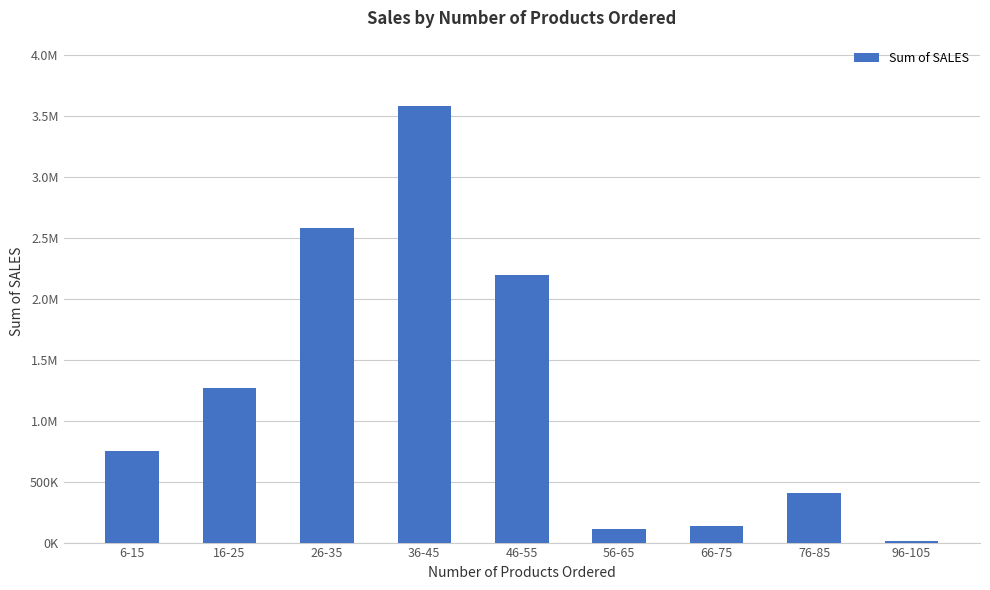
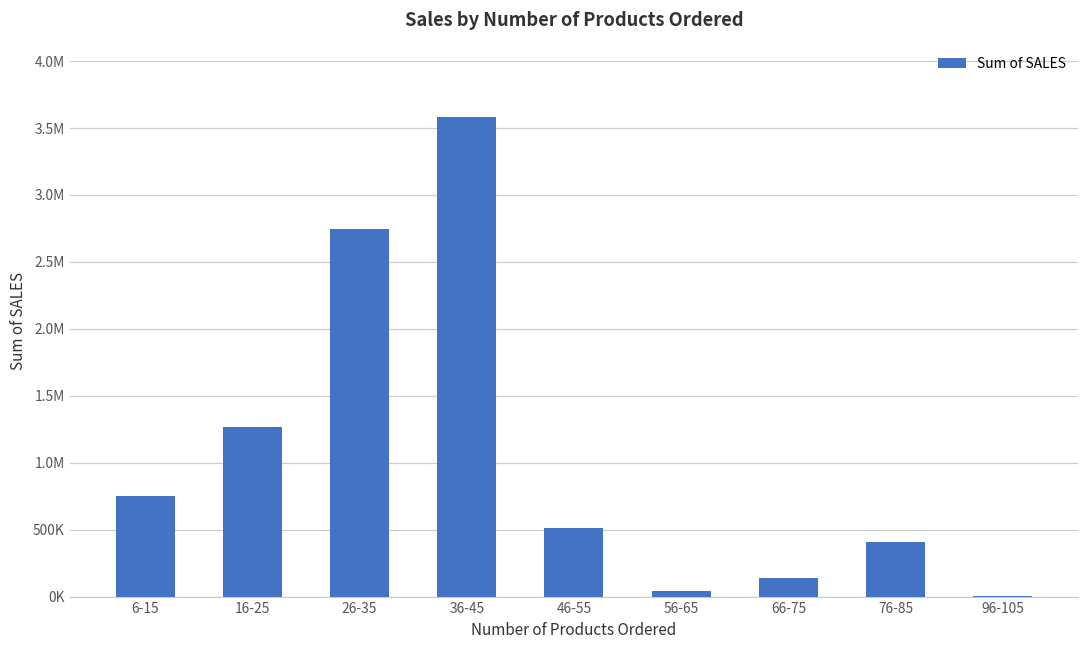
26-35: 2580000 -> 2750000
46-55: 2200000 -> 520000
56-65: 110000 -> 40000
